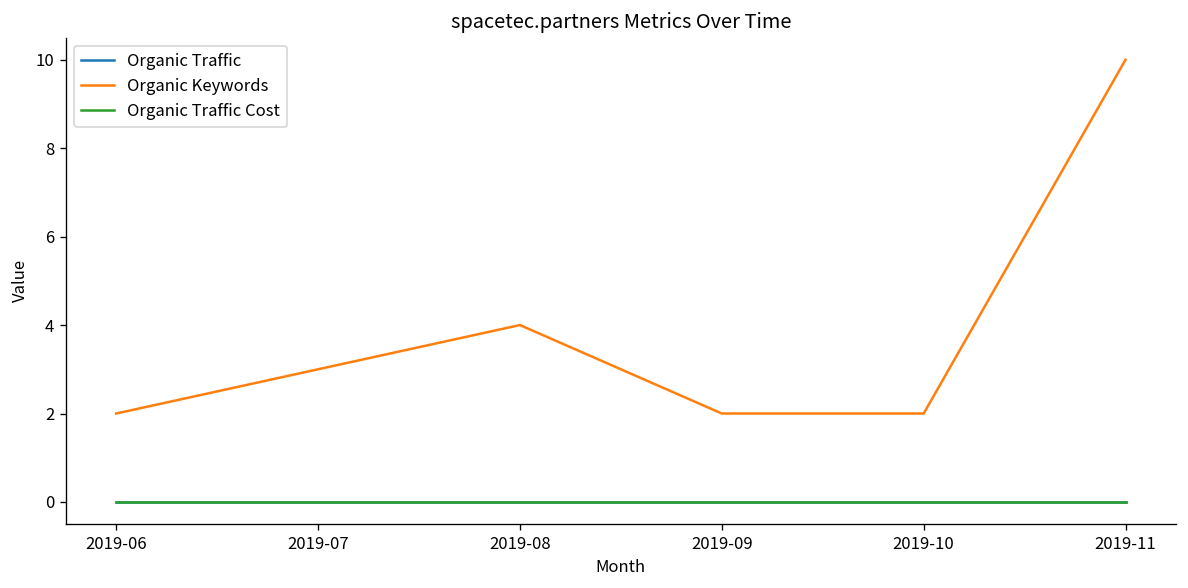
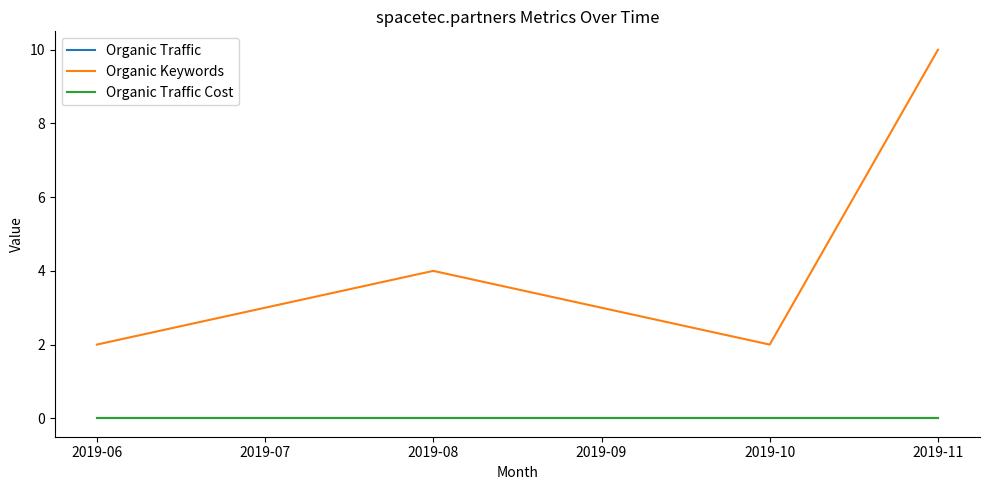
Organic Keywords, 2019-09: 2 -> 3
